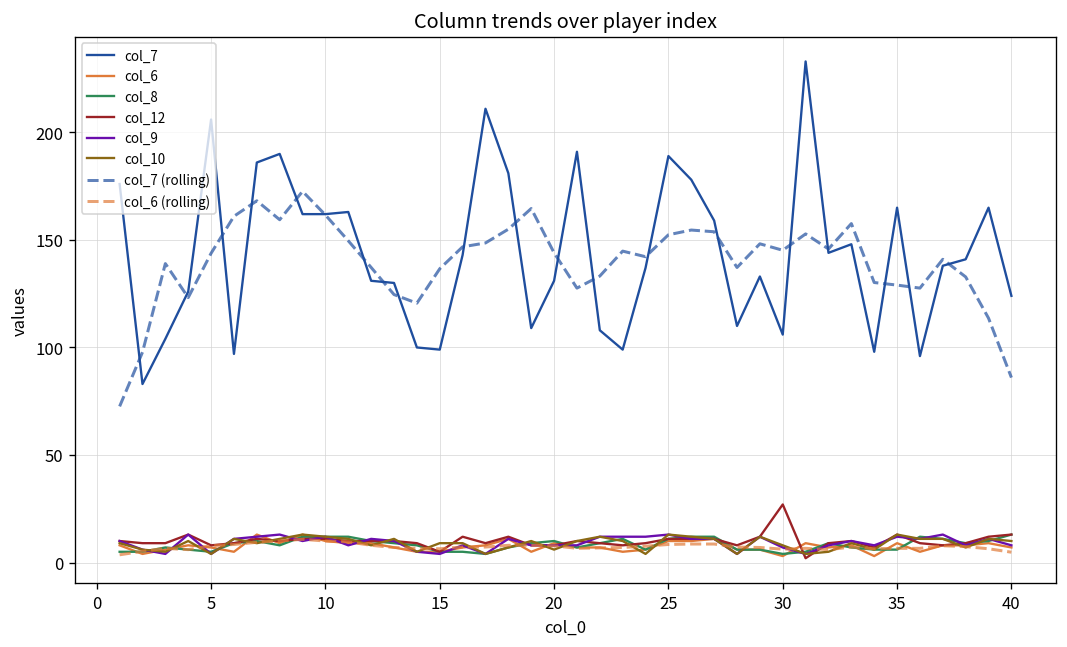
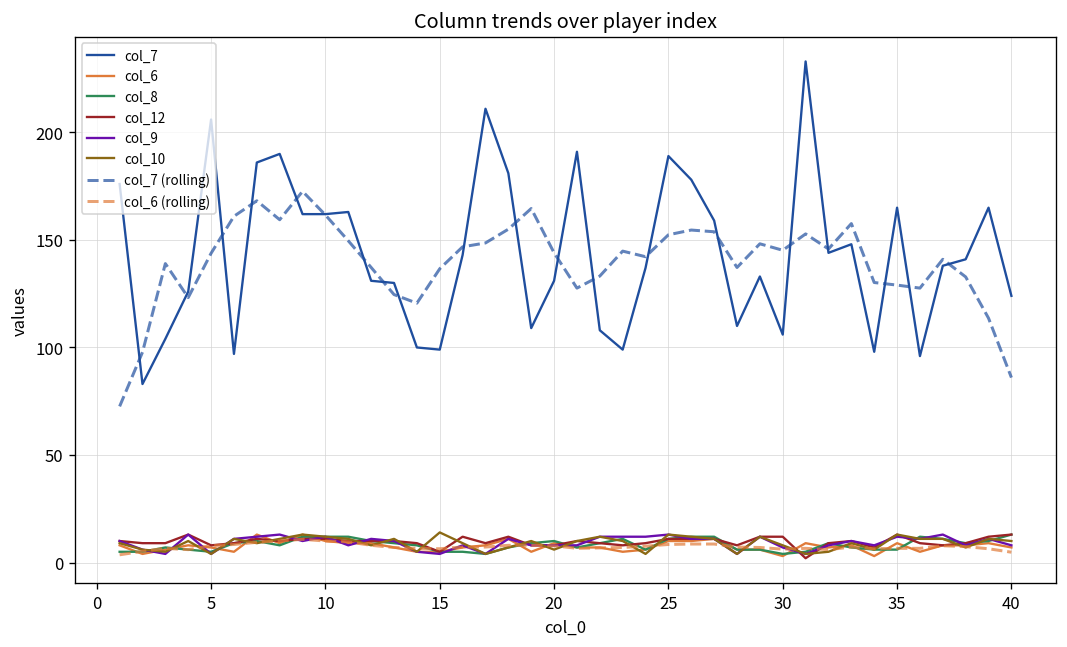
col_10, 15: 9 -> 14
col_12, 30: 27 -> 12
